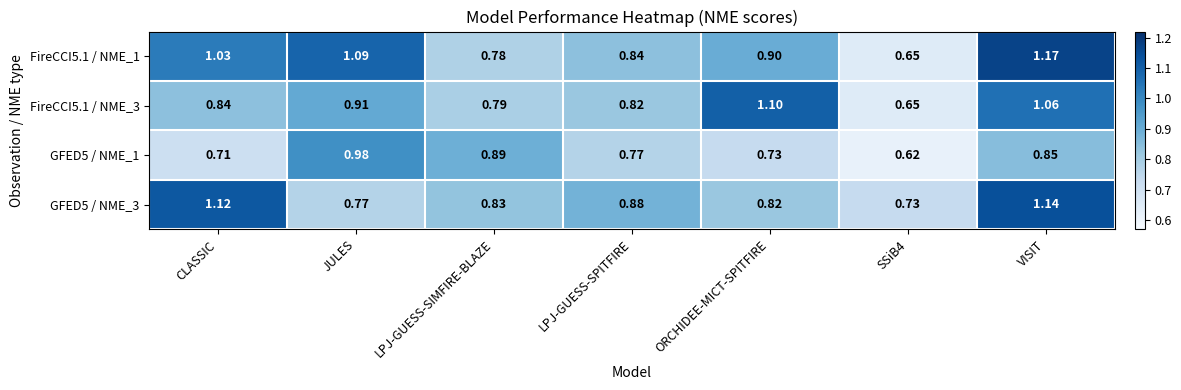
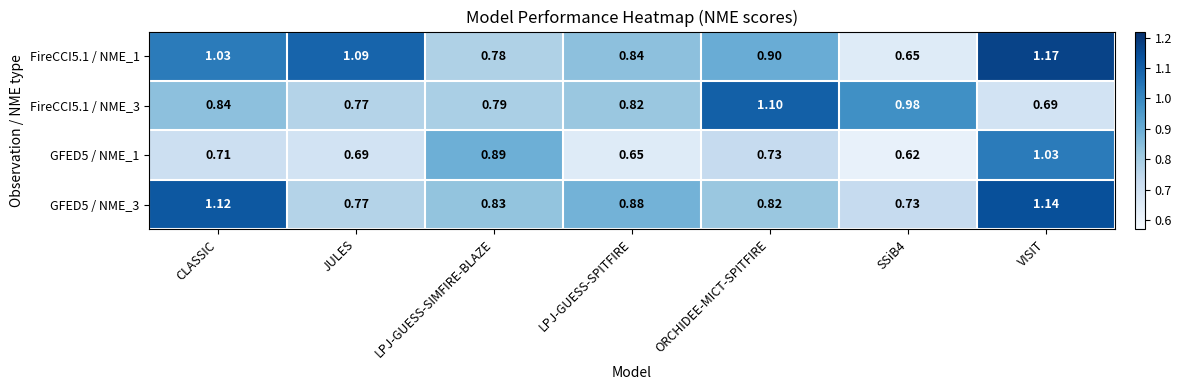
FireCCI5.1 / NME_3, JULES: 0.91 -> 0.77
FireCCI5.1 / NME_3, SSiB4: 0.65 -> 0.98
FireCCI5.1 / NME_3, VISIT: 1.06 -> 0.69
GFED5 / NME_1, JULES: 0.98 -> 0.69
GFED5 / NME_1, LPJ-GUESS-SPITFIRE: 0.77 -> 0.65
GFED5 / NME_1, VISIT: 0.85 -> 1.03
